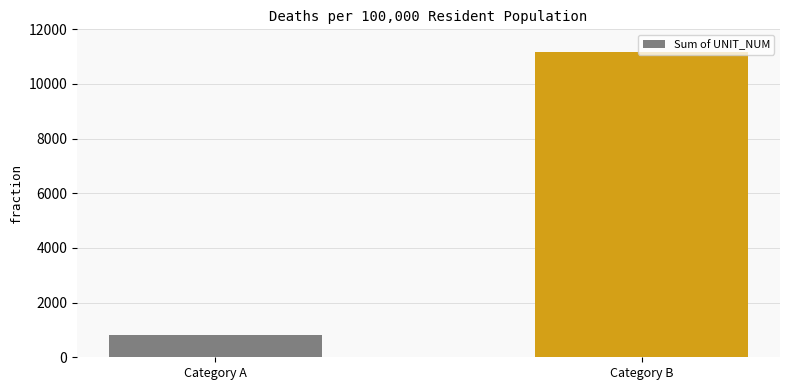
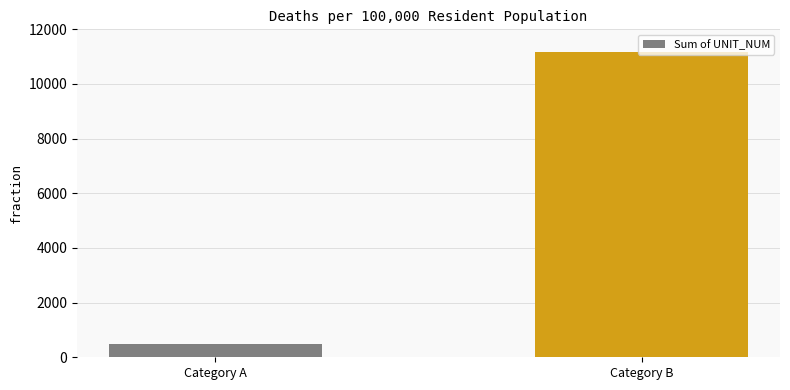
Category A: 800 -> 500
